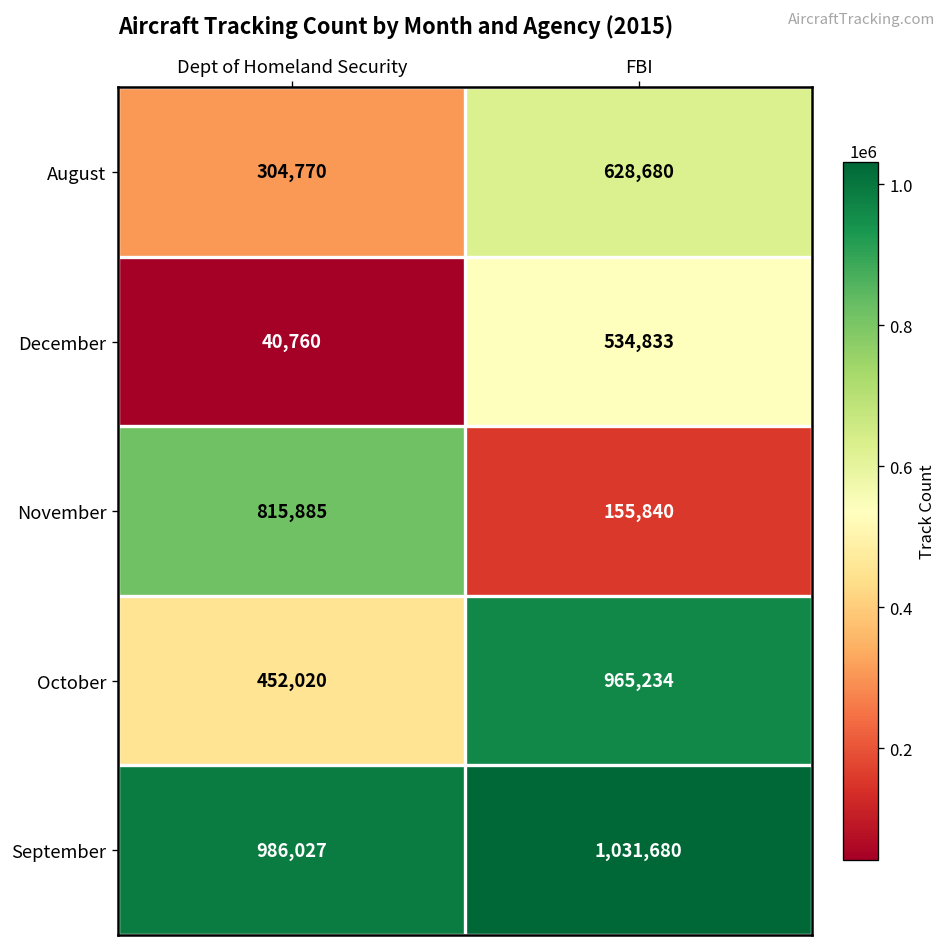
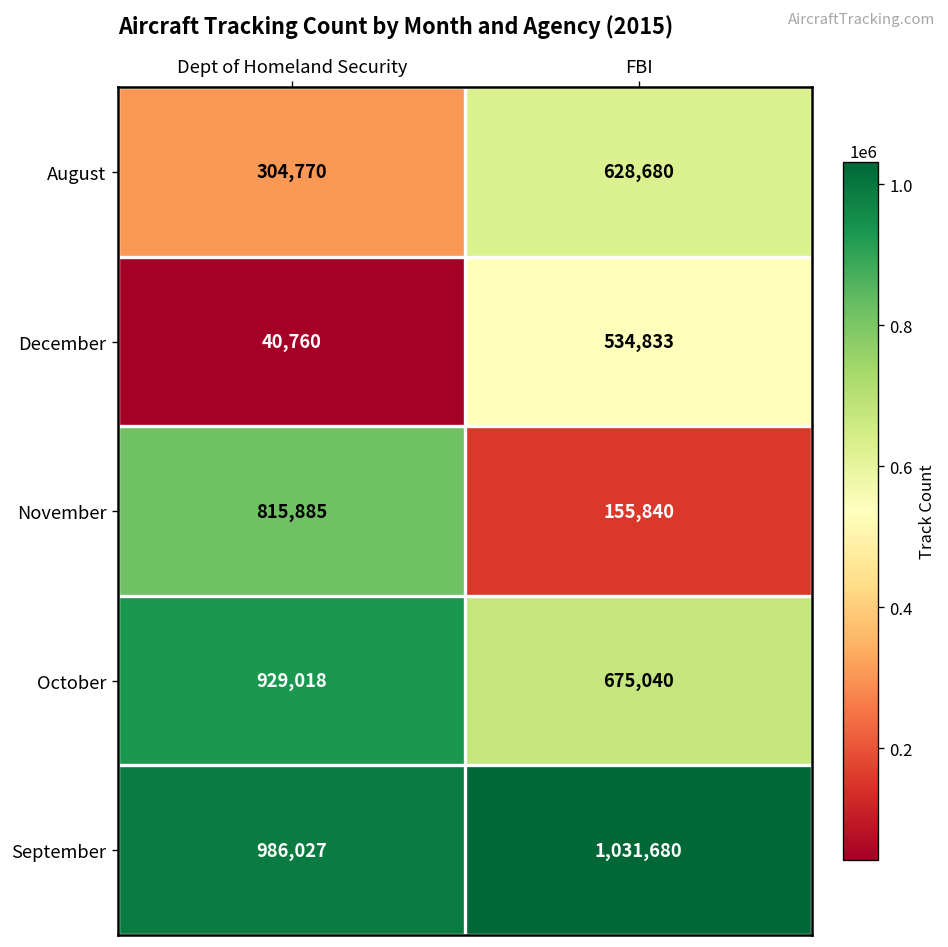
October, Dept of Homeland Security: 452,020 -> 929,018
October, FBI: 965,234 -> 675,040
